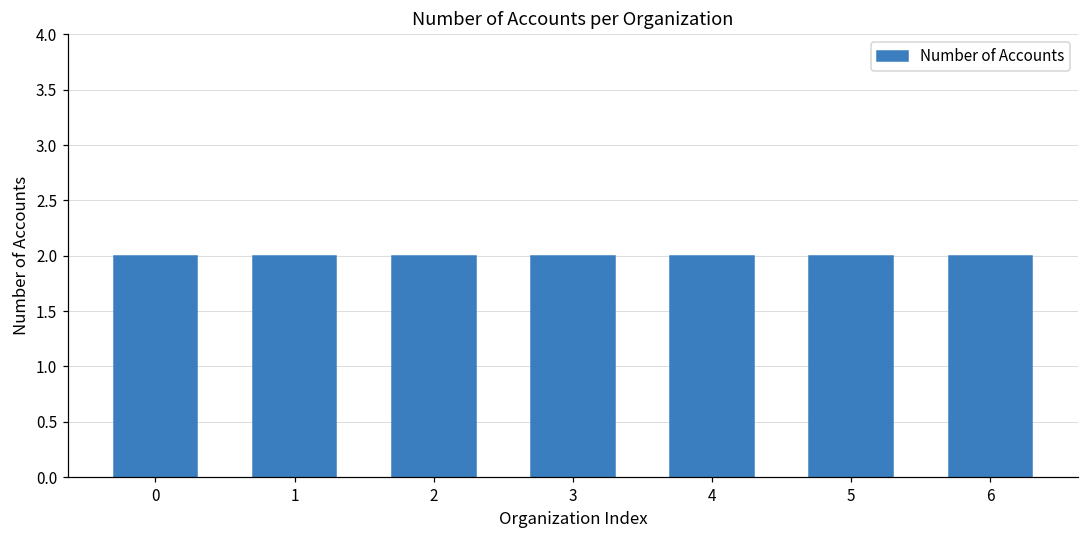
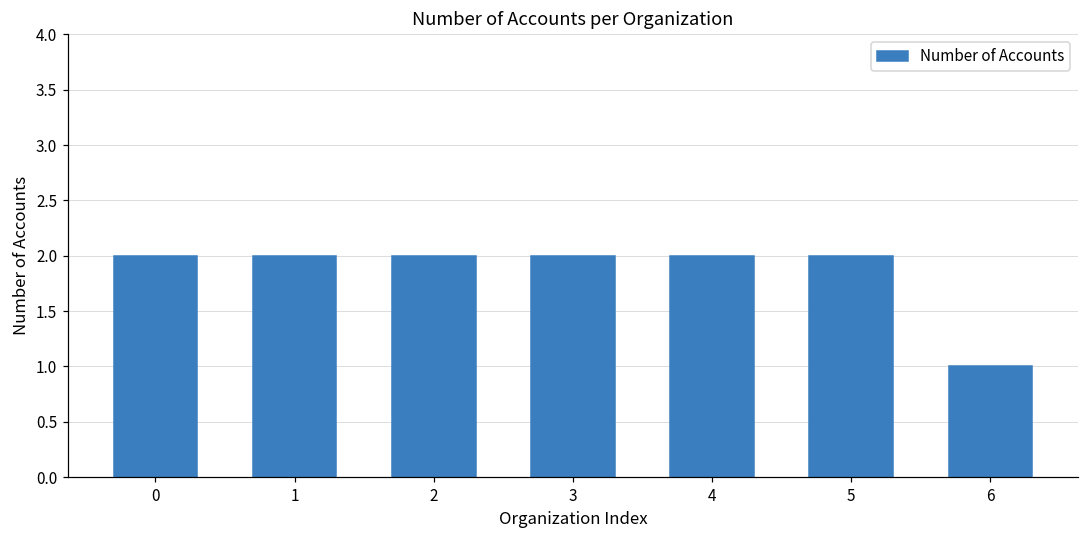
6: 2 -> 1
